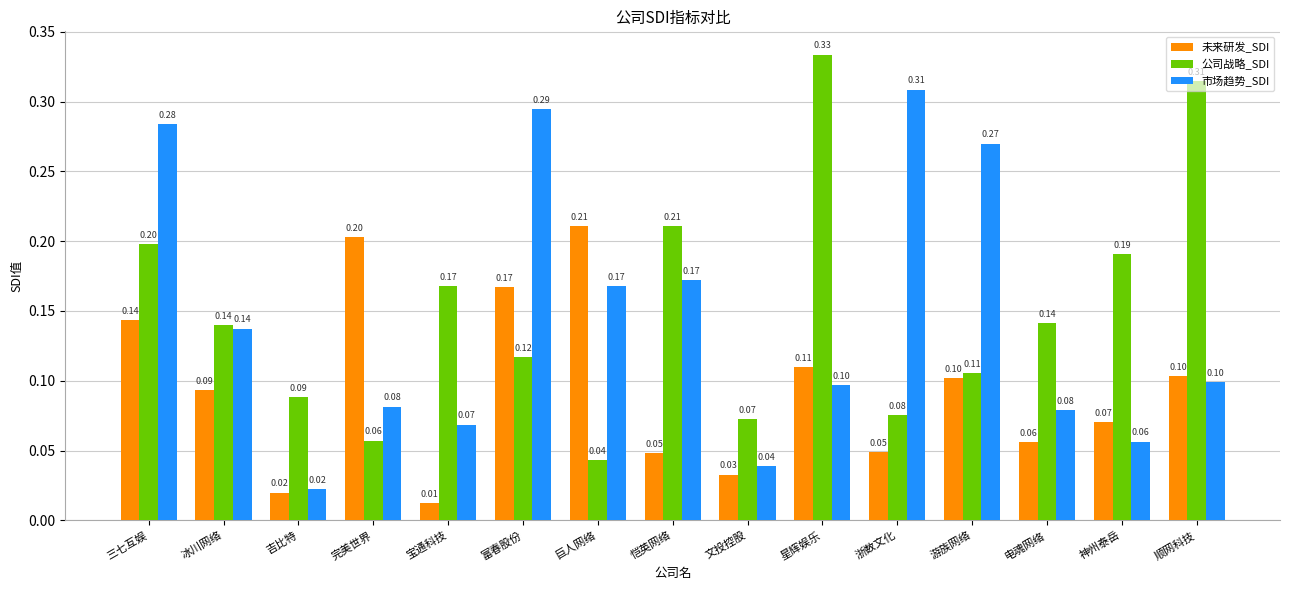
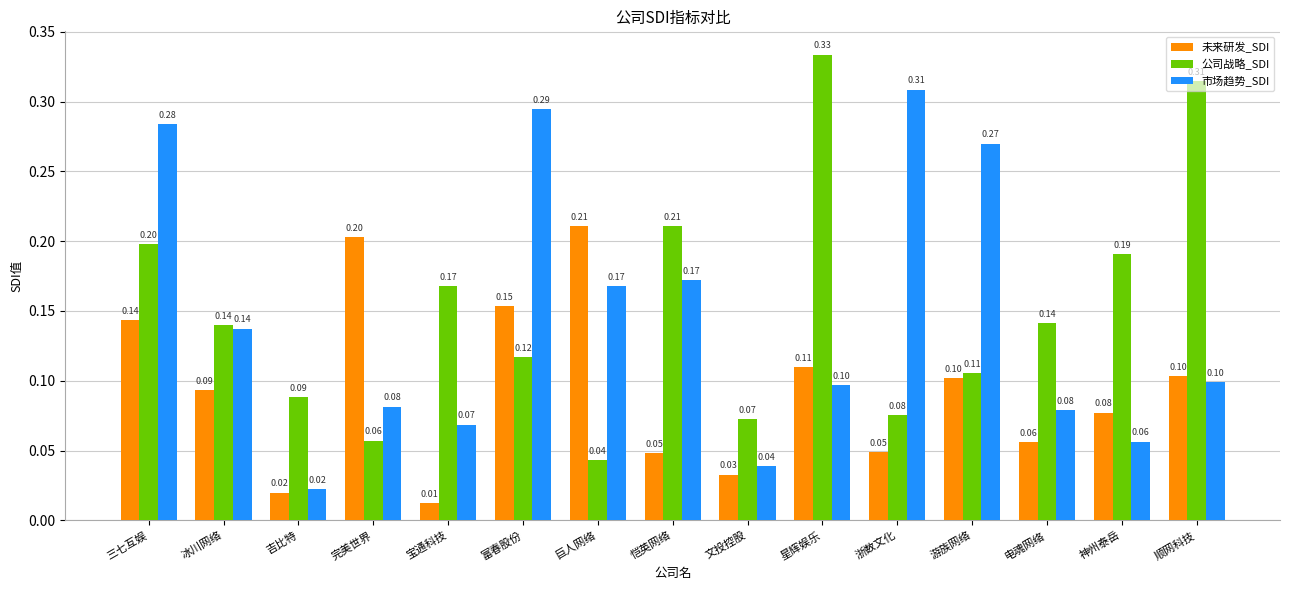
未来研发_SDI, 富春股份: 0.17 -> 0.15
未来研发_SDI, 神州泰岳: 0.07 -> 0.08
